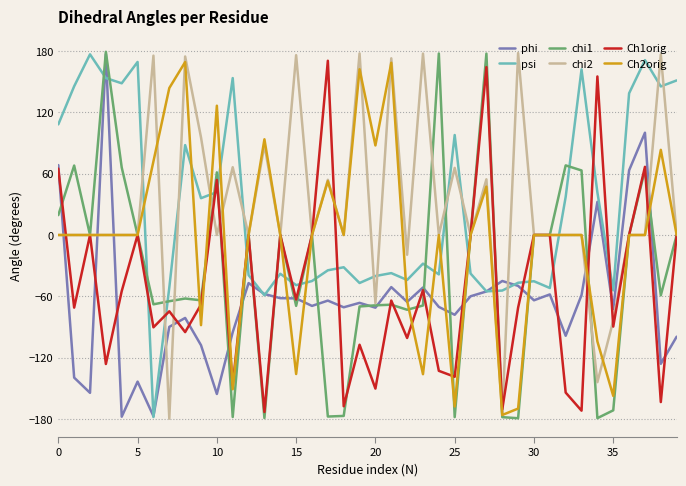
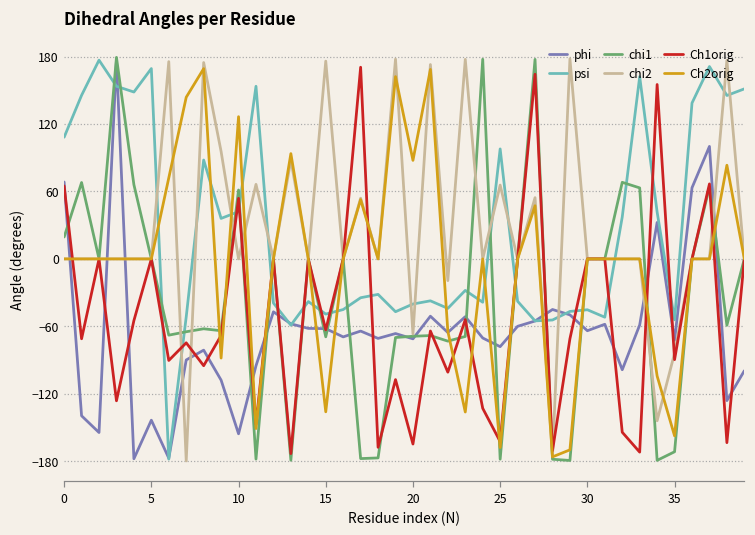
Ch1orig, 20: -150 -> -165
Ch1orig, 25: -139 -> -162
